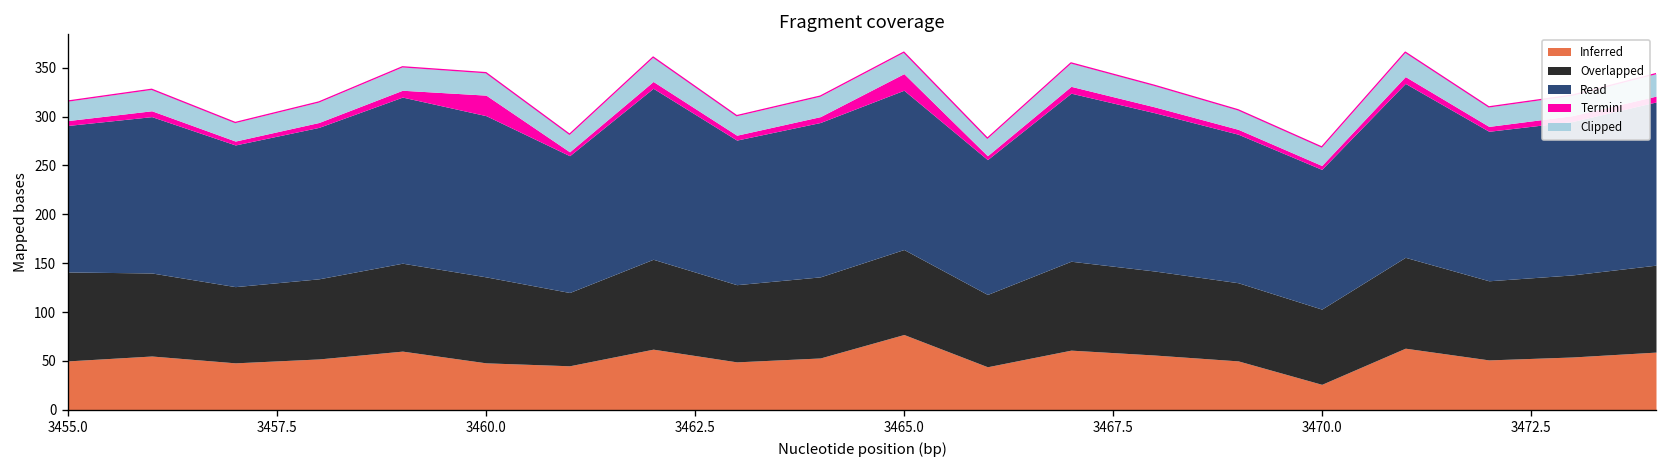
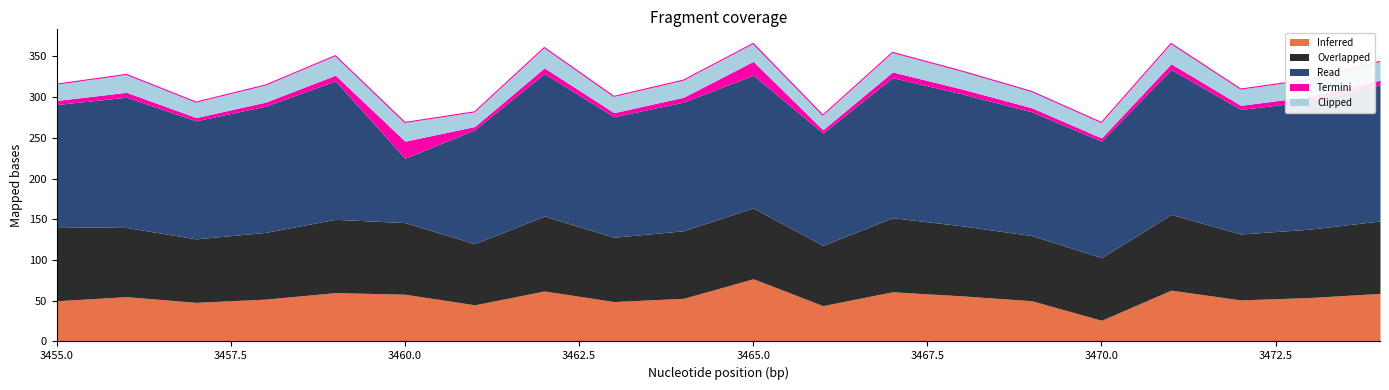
Inferred, 3460.0: 50 -> 60
Read, 3460.0: 170 -> 80
